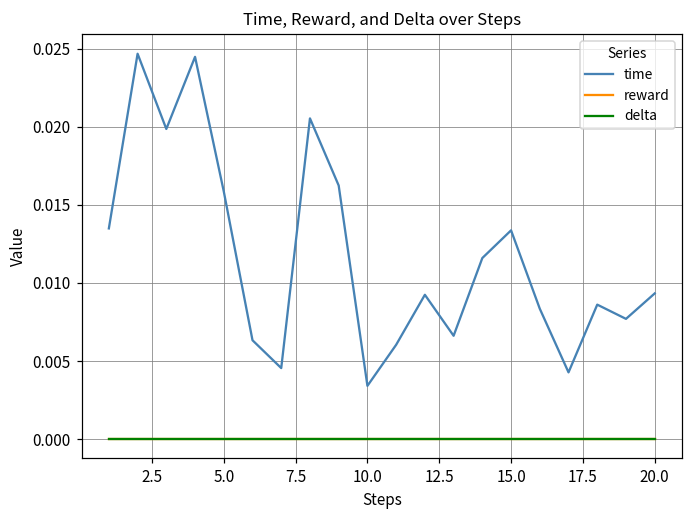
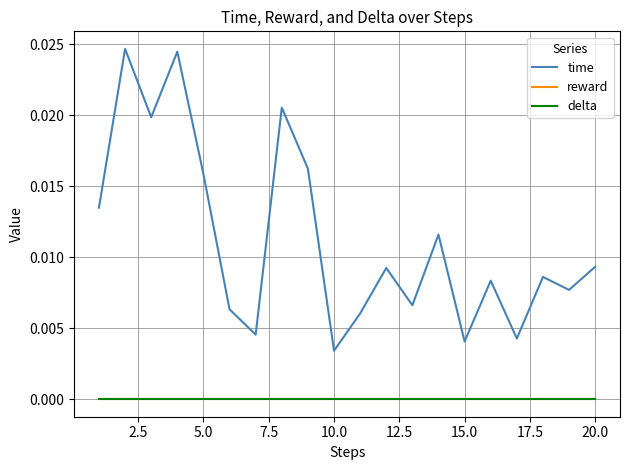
time, 15.0: 0.0134 -> 0.0041
